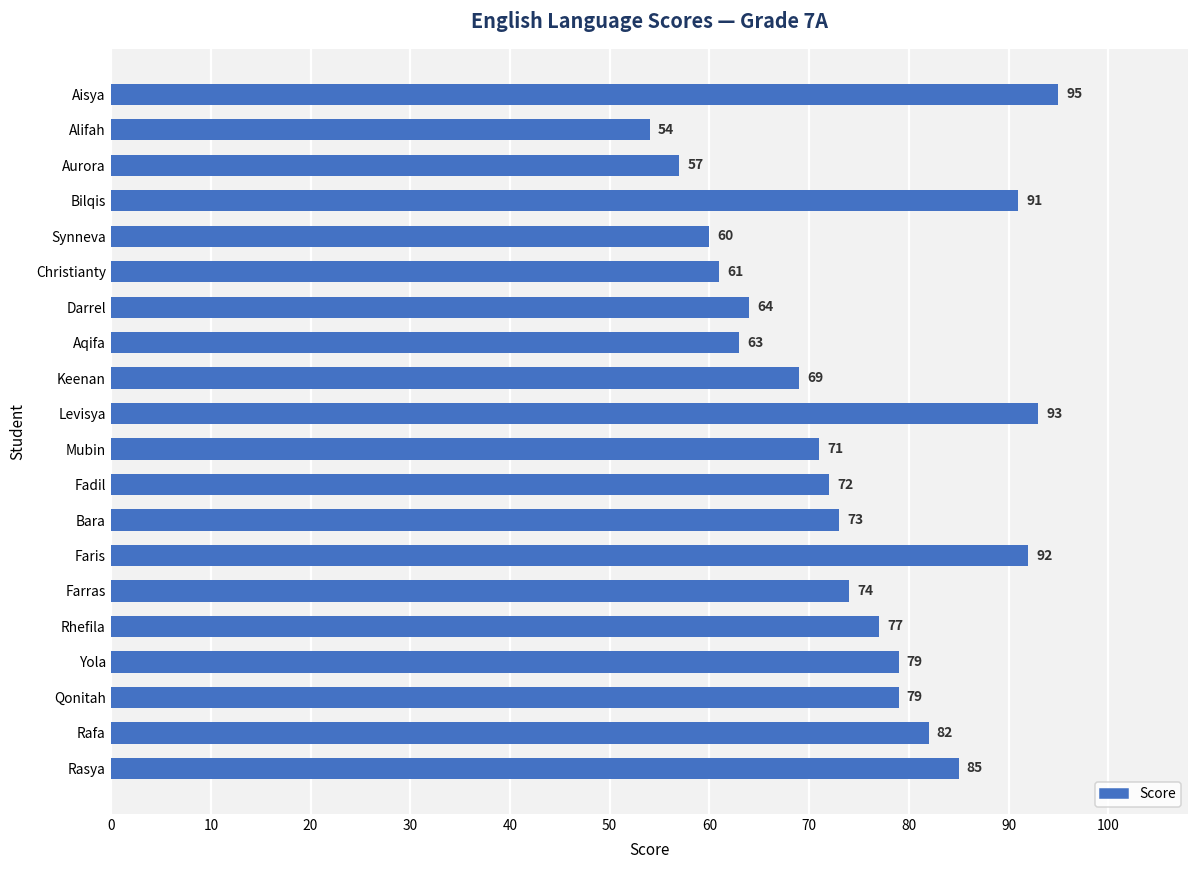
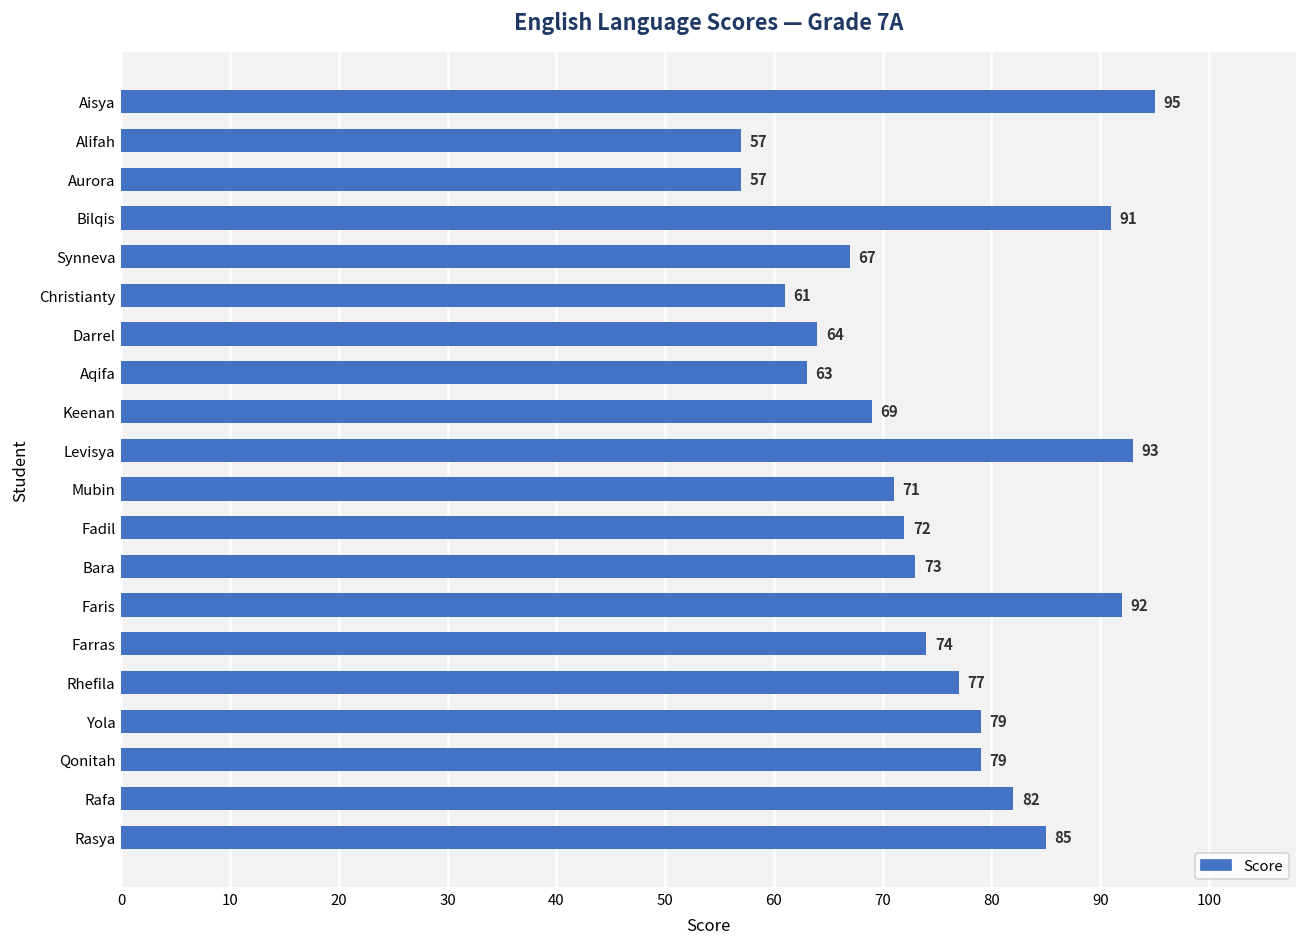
Alifah: 54 -> 57
Synneva: 60 -> 67
